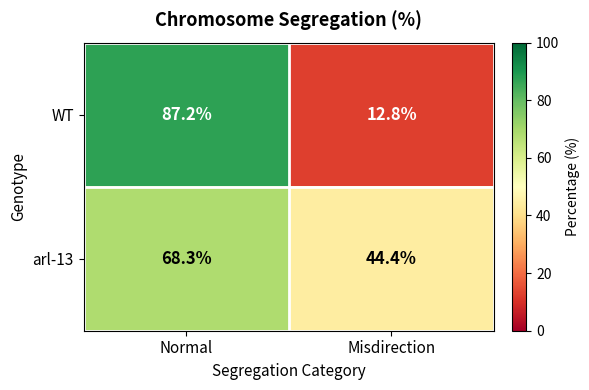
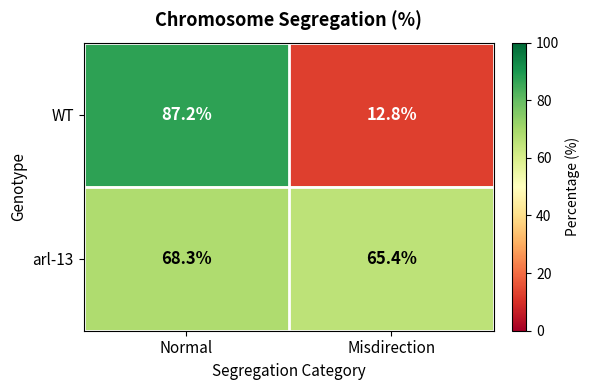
arl-13, Misdirection: 44.4% -> 65.4%
